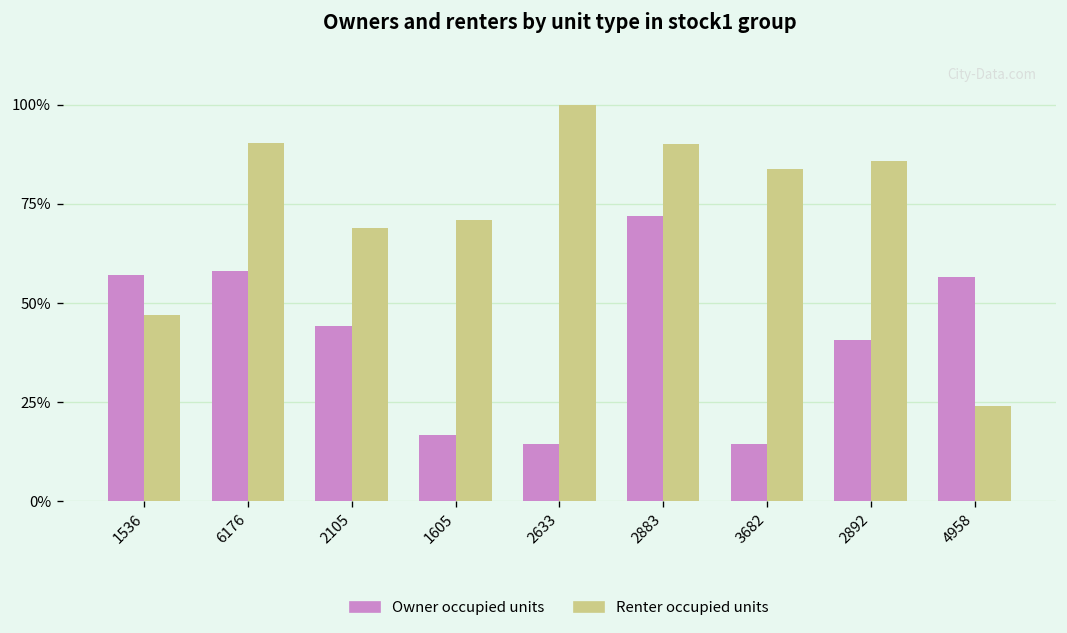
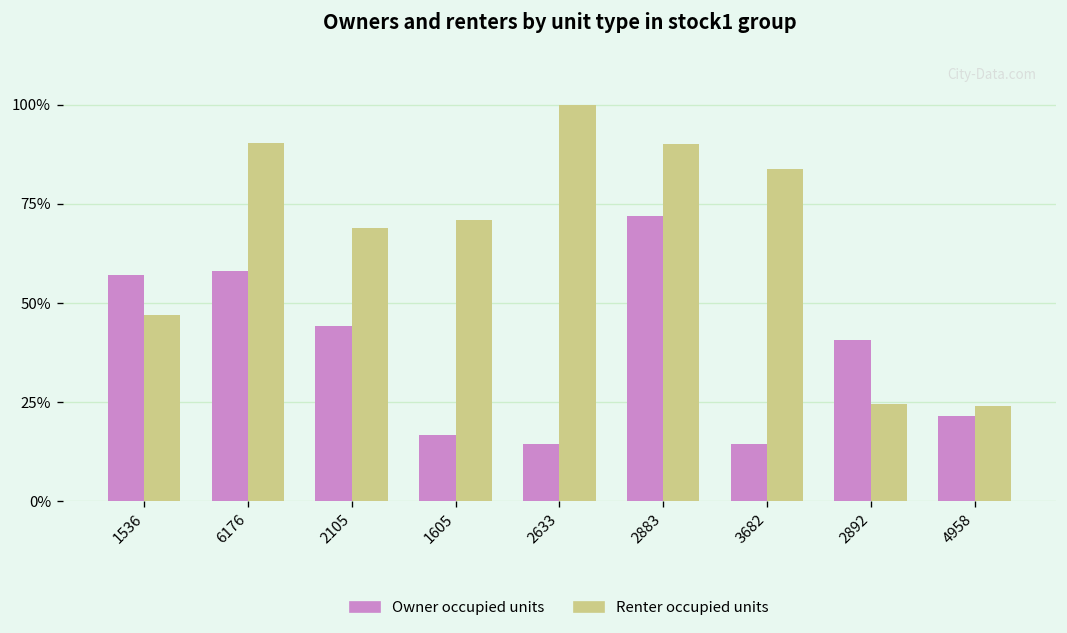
Renter occupied units, 2892: 86% -> 24%
Owner occupied units, 4958: 56% -> 22%
